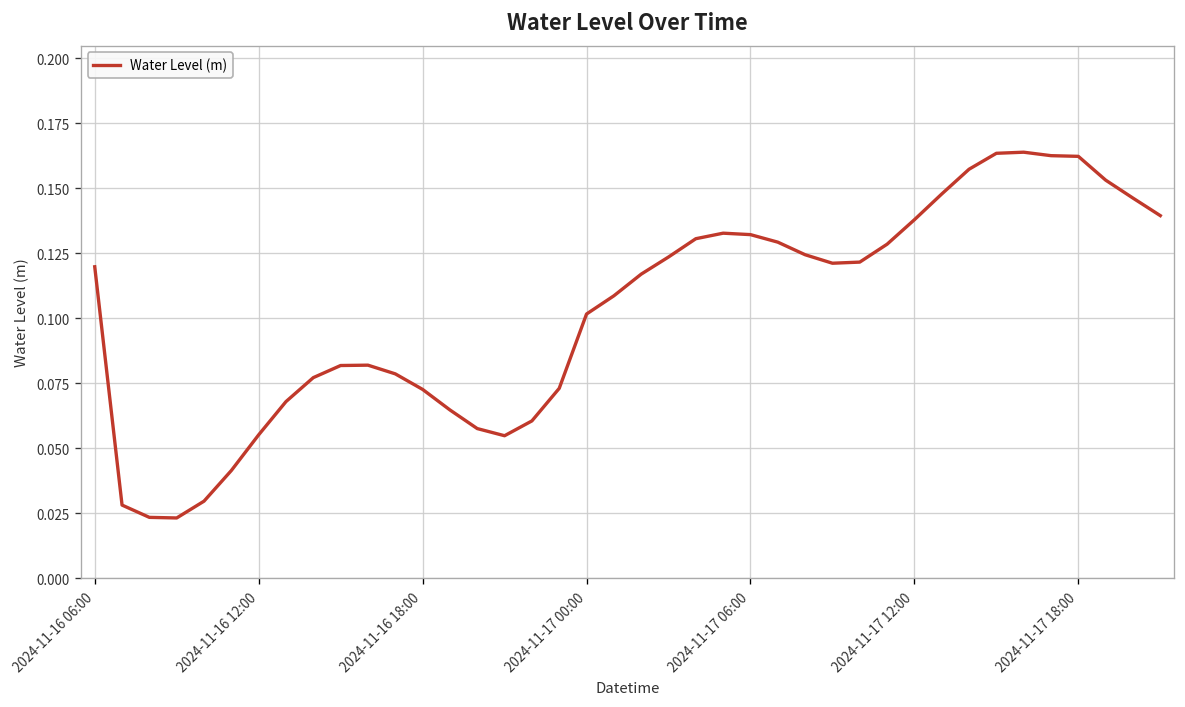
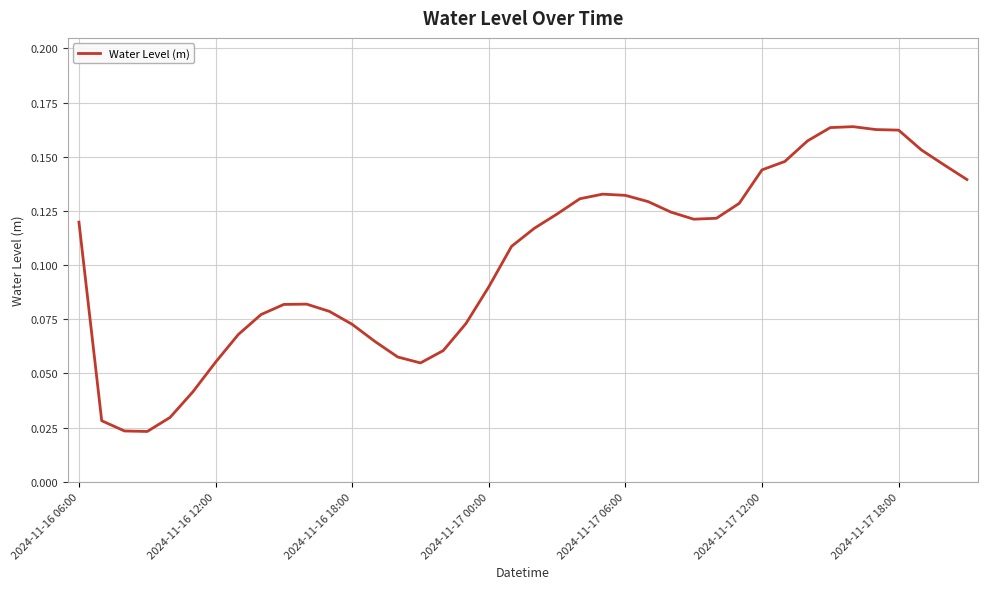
2024-11-17 00:00: 0.102 -> 0.090
2024-11-17 12:00: 0.138 -> 0.144
